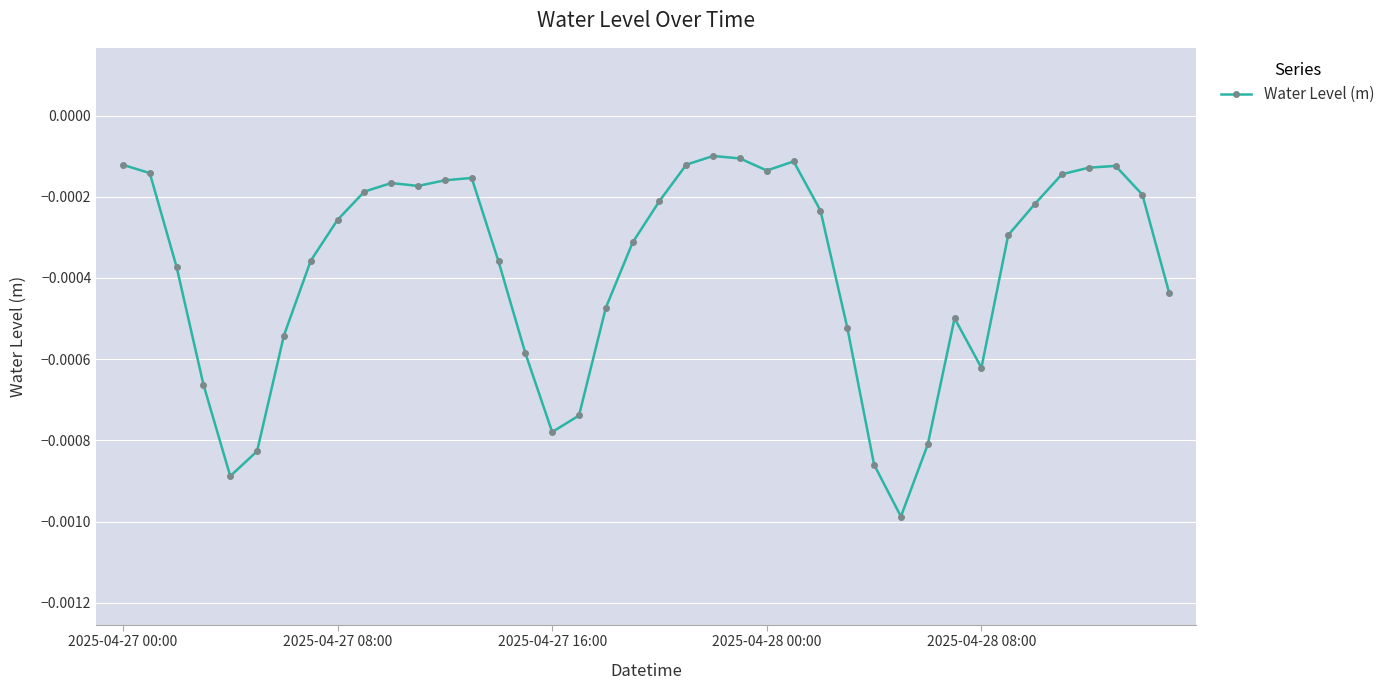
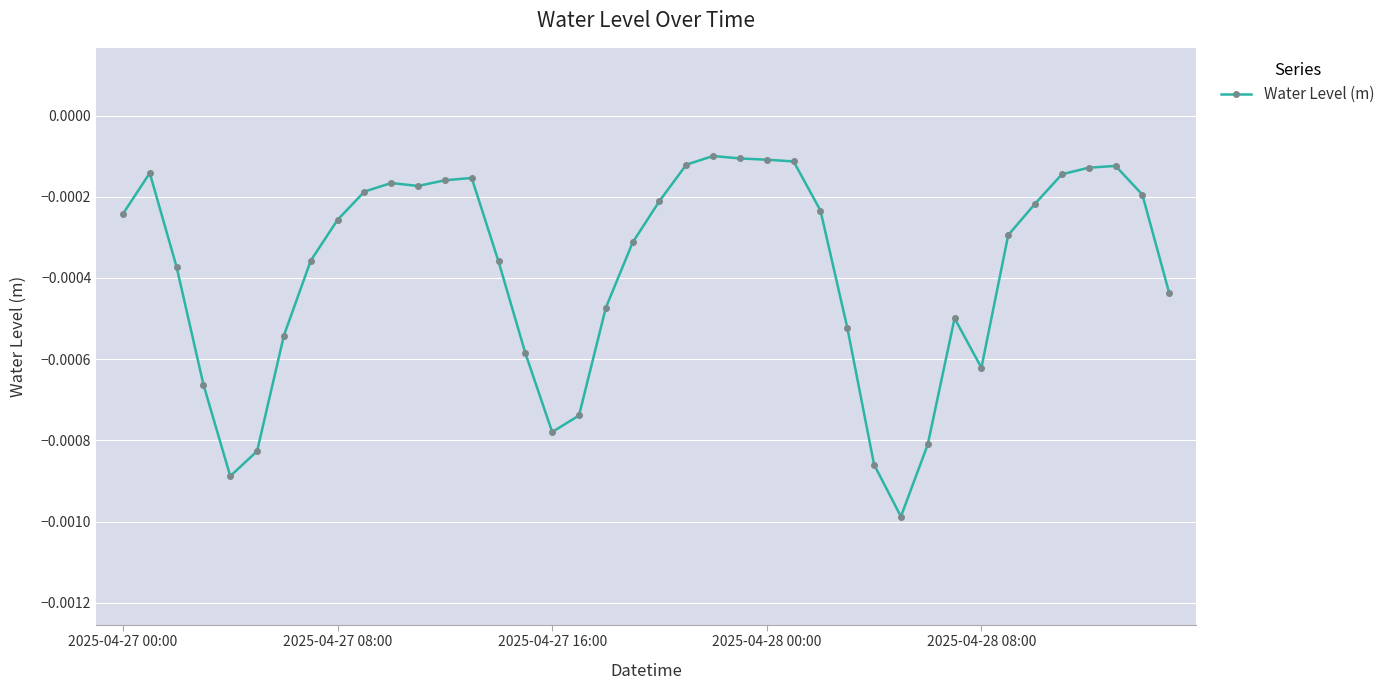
2025-04-27 00:00: -0.00012 -> -0.00024
2025-04-28 00:00: -0.00014 -> -0.00011
